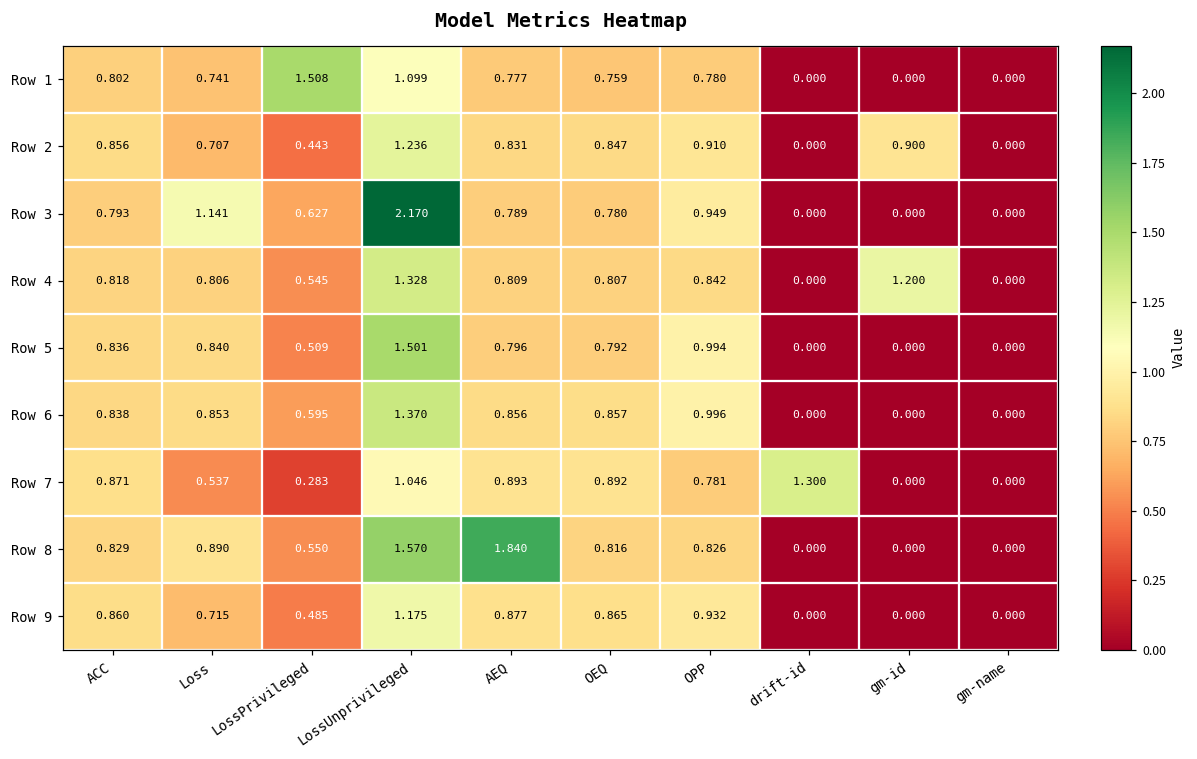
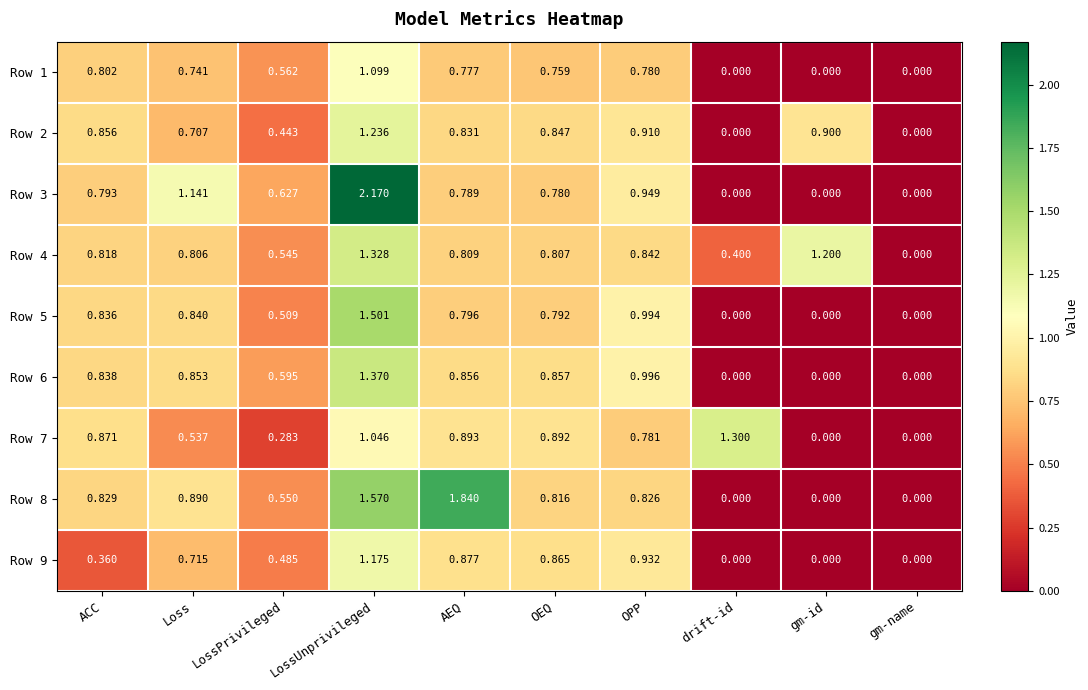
Row 1, LossPrivileged: 1.508 -> 0.562
Row 4, drift-id: 0.000 -> 0.400
Row 9, ACC: 0.860 -> 0.360
